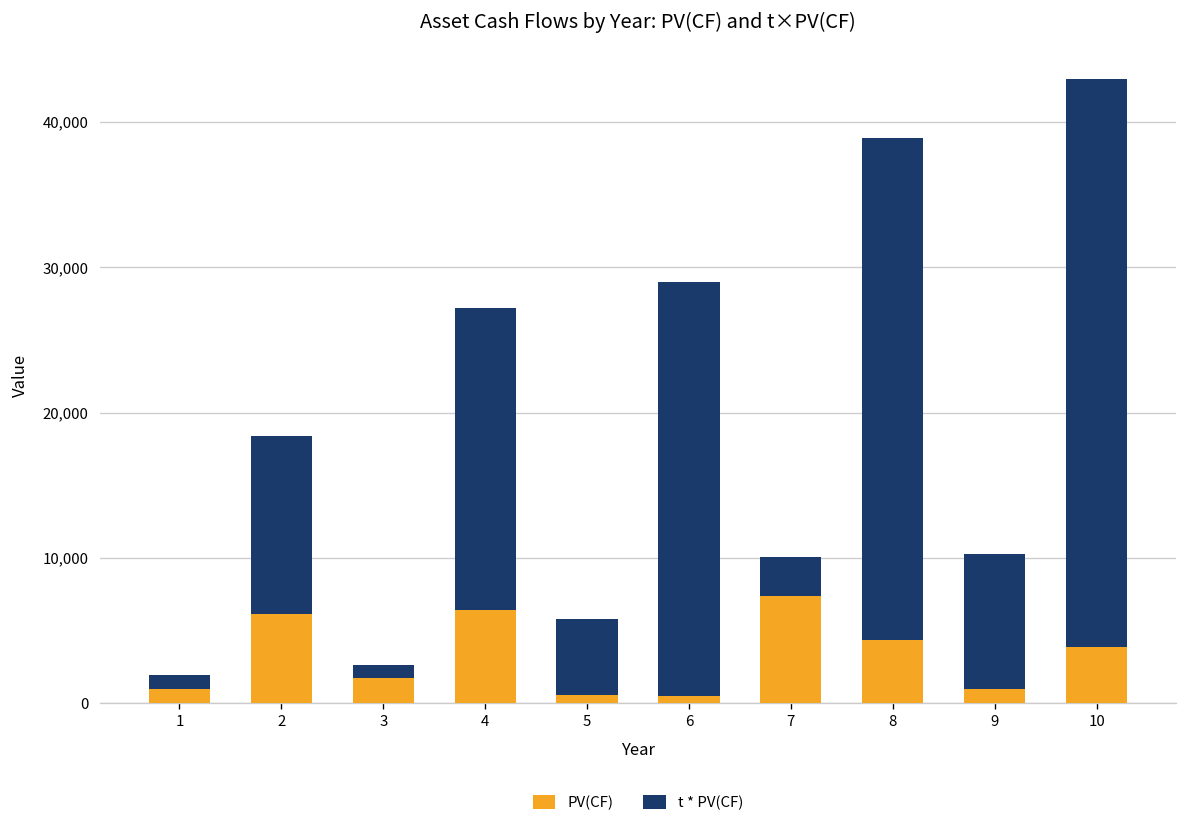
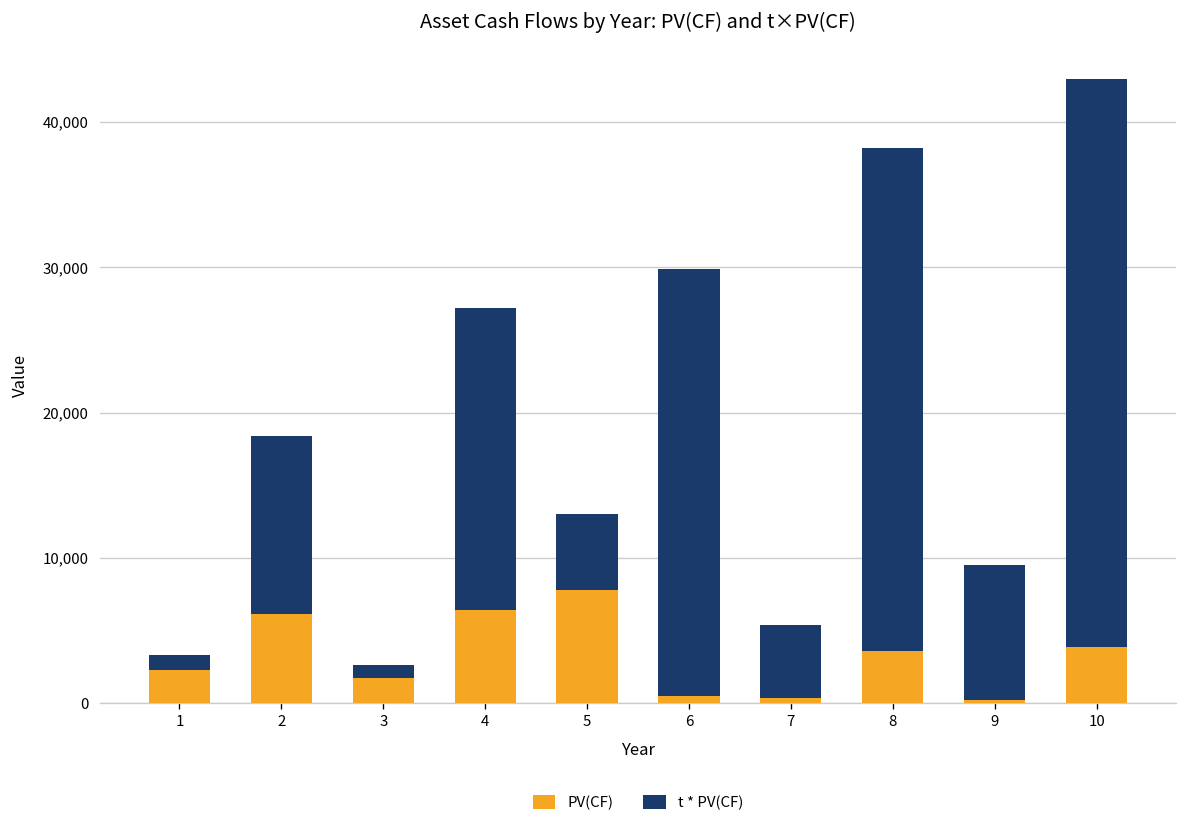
PV(CF), 1: 1,000 -> 2,300
PV(CF), 5: 600 -> 7,800
t * PV(CF), 6: 28,500 -> 29,400
PV(CF), 7: 7,400 -> 400
t * PV(CF), 7: 2,700 -> 5,000
PV(CF), 8: 4,300 -> 3,600
PV(CF), 9: 1,000 -> 200
